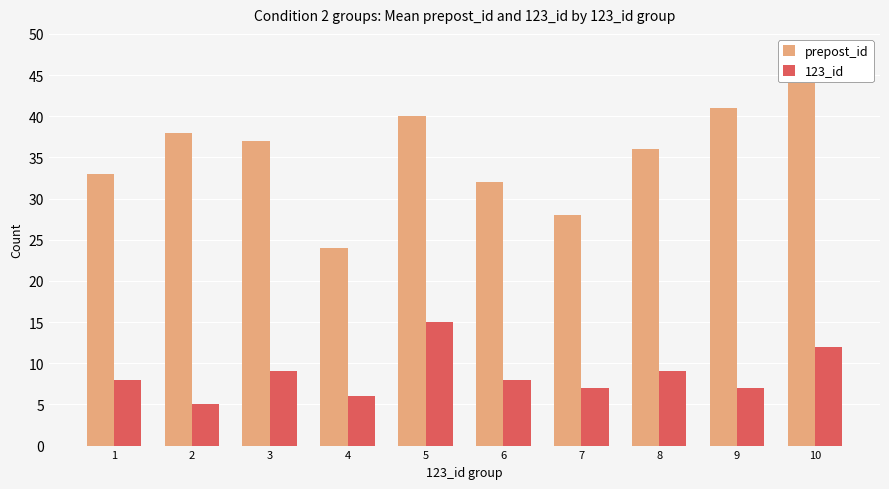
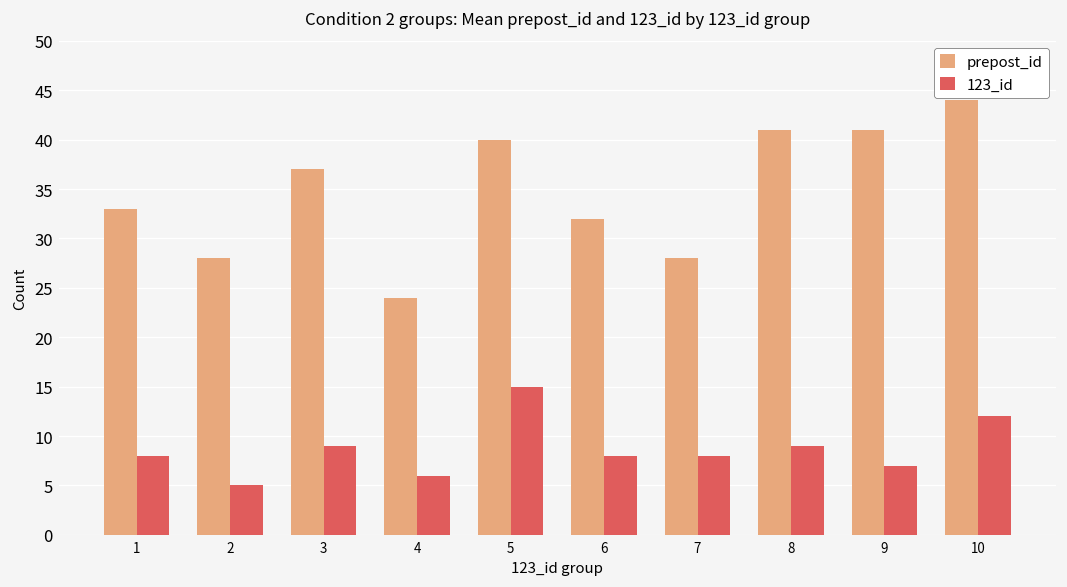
prepost_id, 2: 38 -> 28
123_id, 7: 7 -> 8
prepost_id, 8: 36 -> 41
